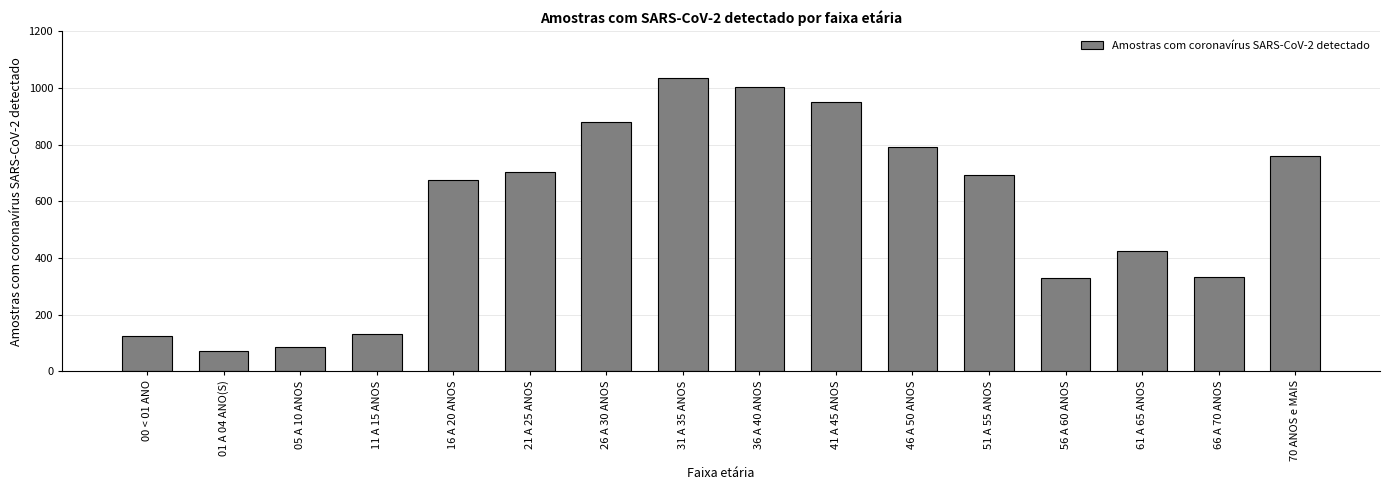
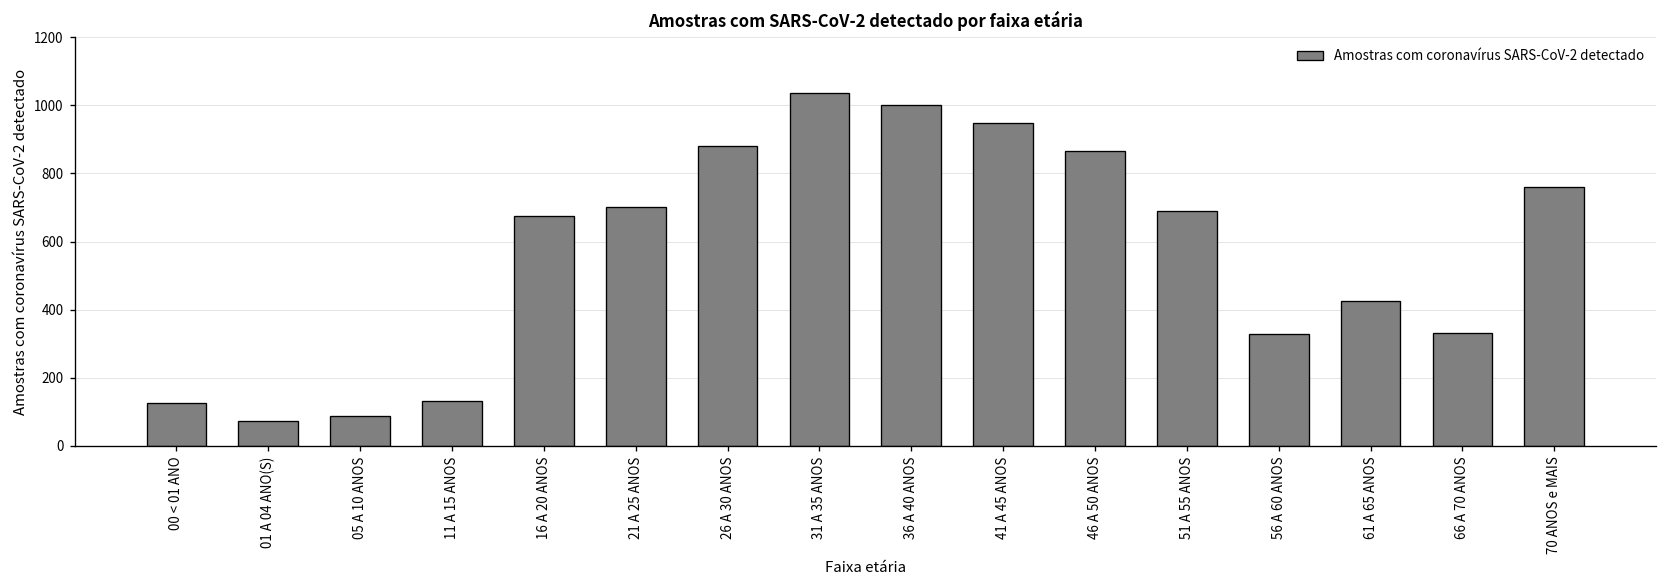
46 A 50 ANOS: 790 -> 870
